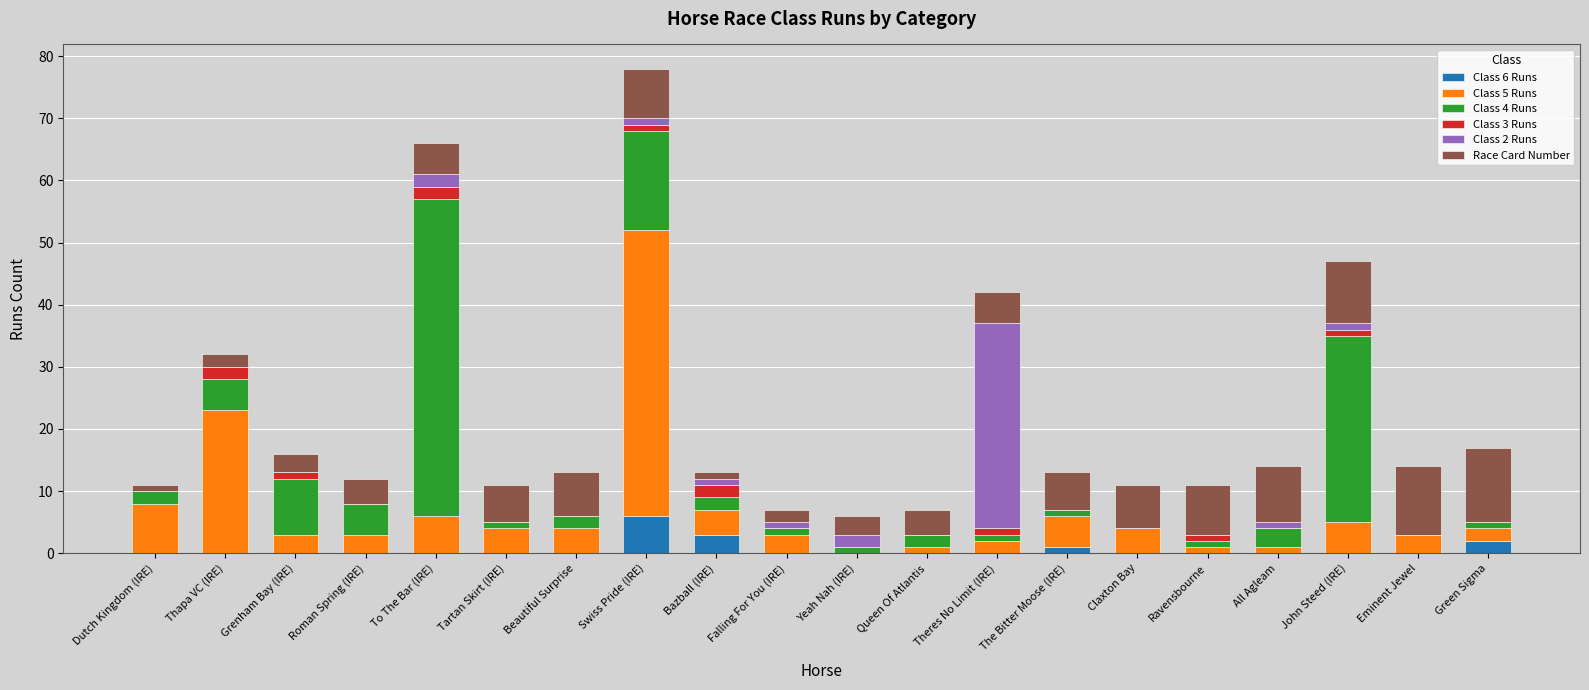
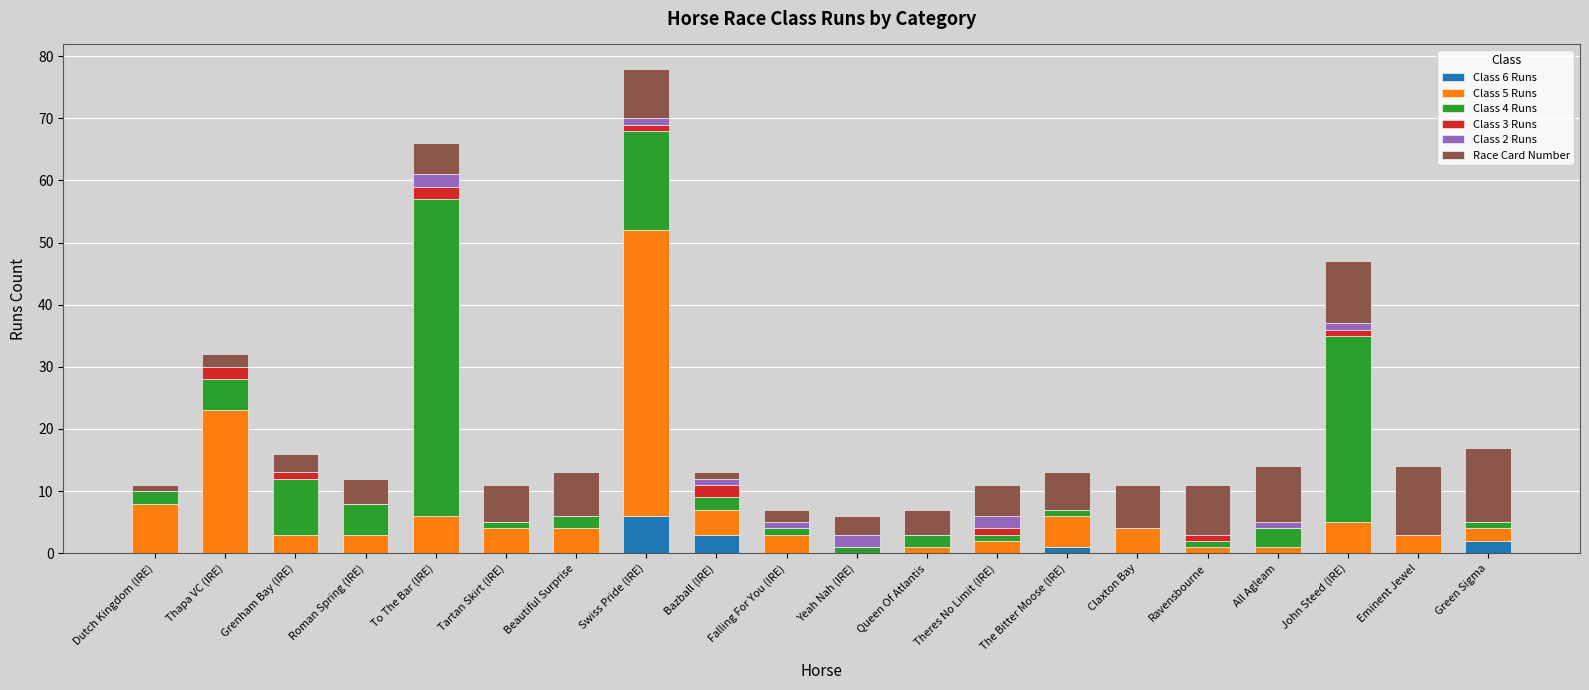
Class 2 Runs, Theres No Limit (IRE): 33 -> 2
